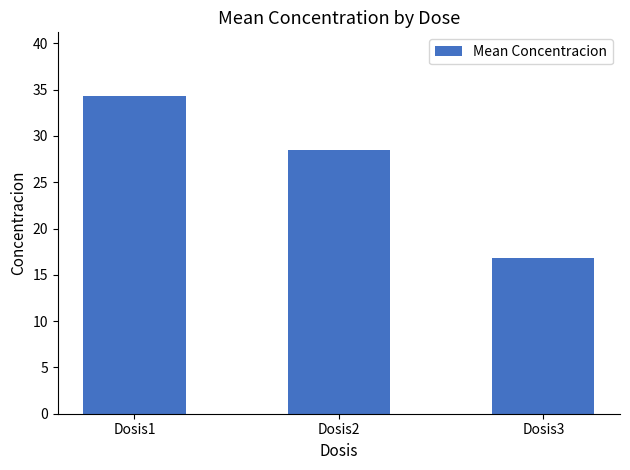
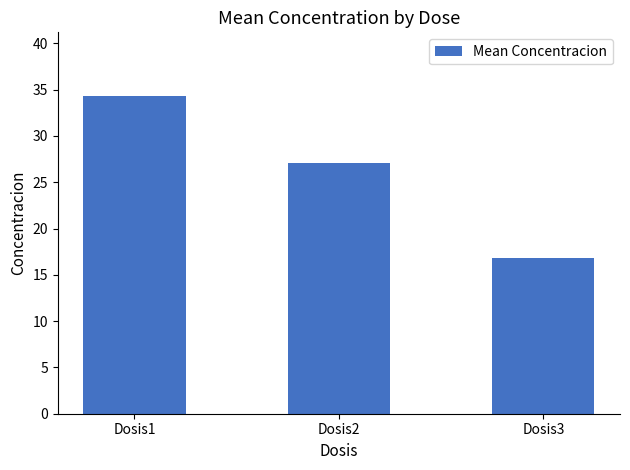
Dosis2: 28 -> 27
